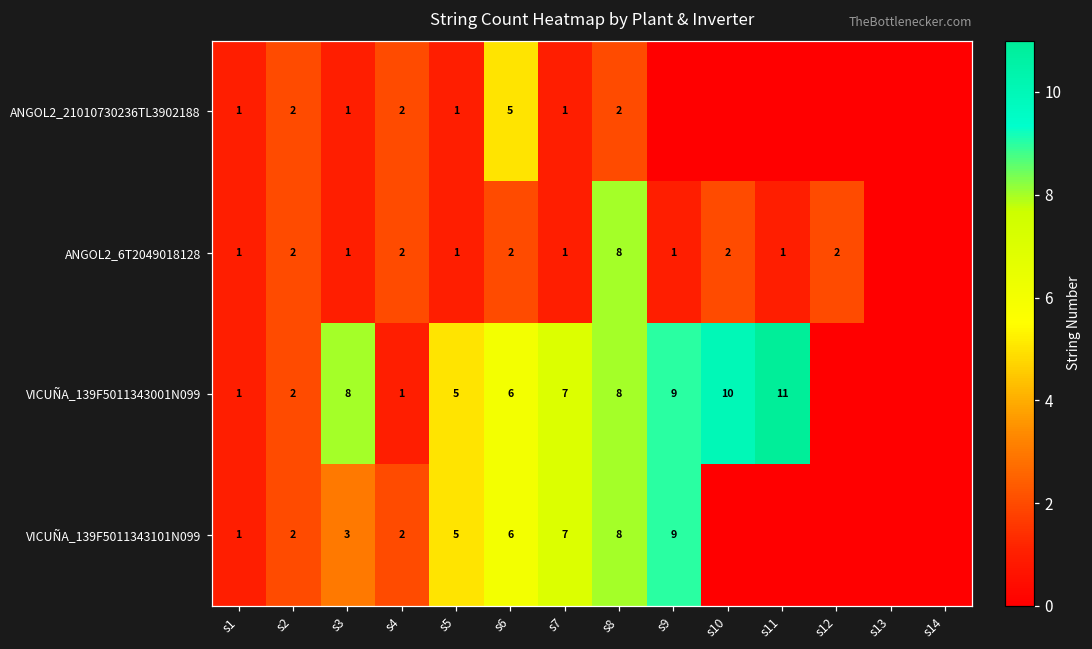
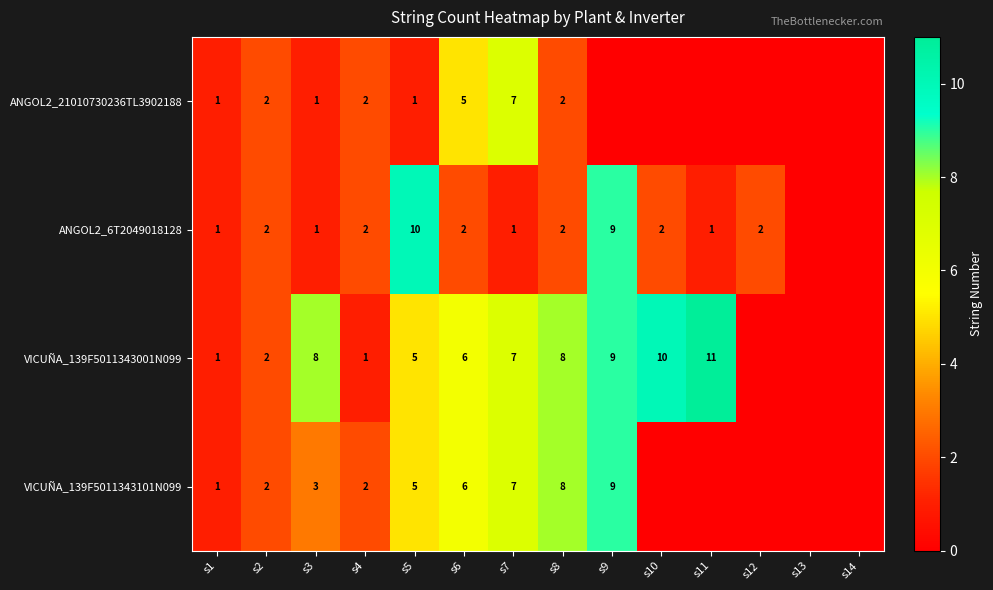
ANGOL2_21010730236TL3902188, s7: 1 -> 7
ANGOL2_6T2049018128, s5: 1 -> 10
ANGOL2_6T2049018128, s8: 8 -> 2
ANGOL2_6T2049018128, s9: 1 -> 9
